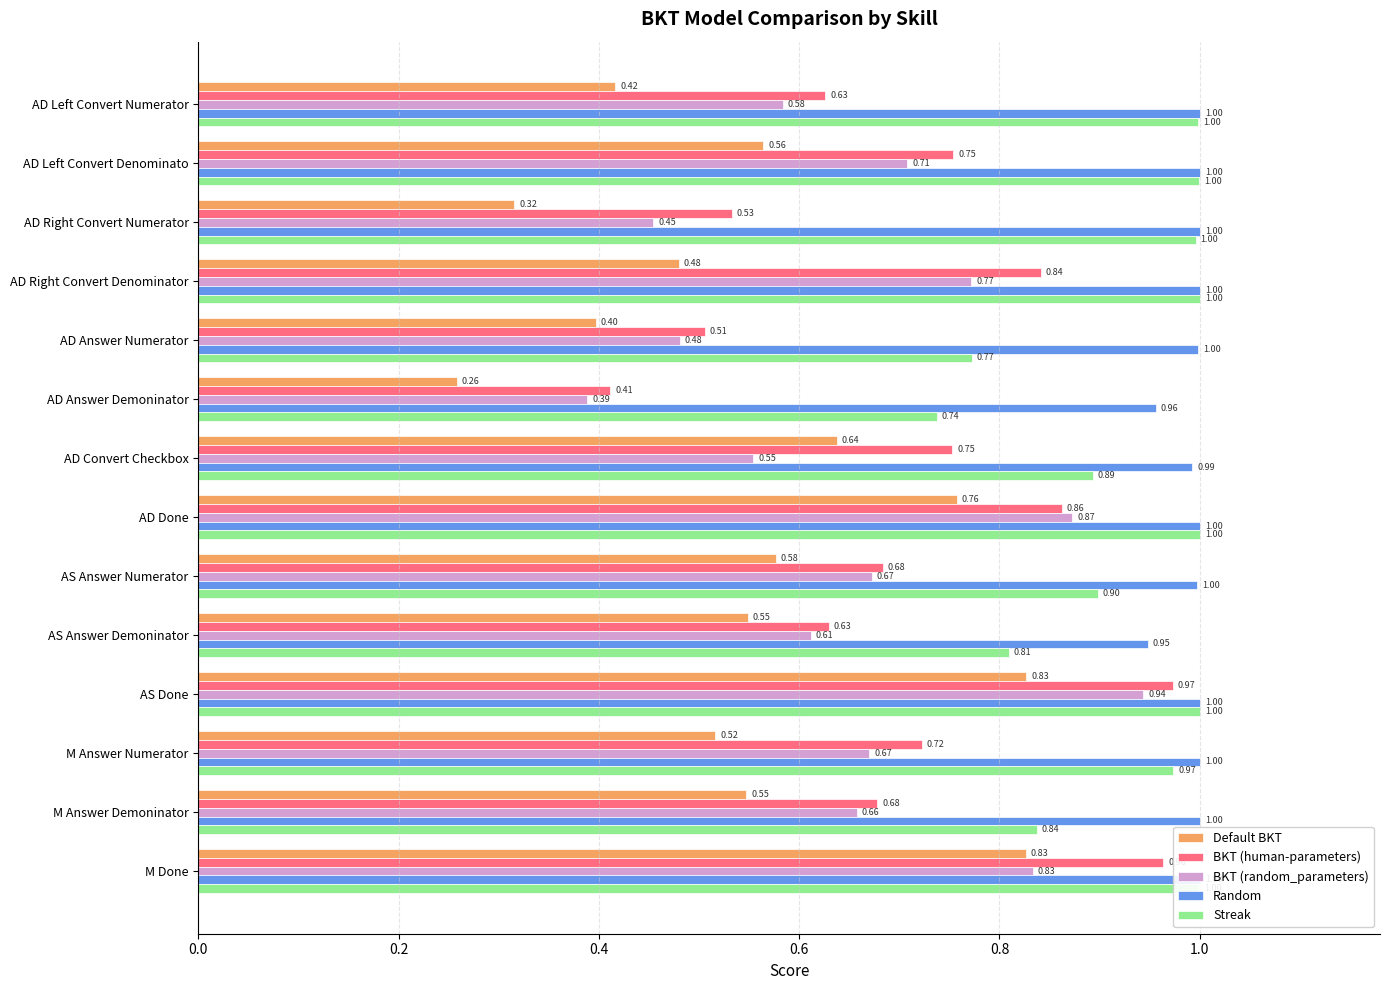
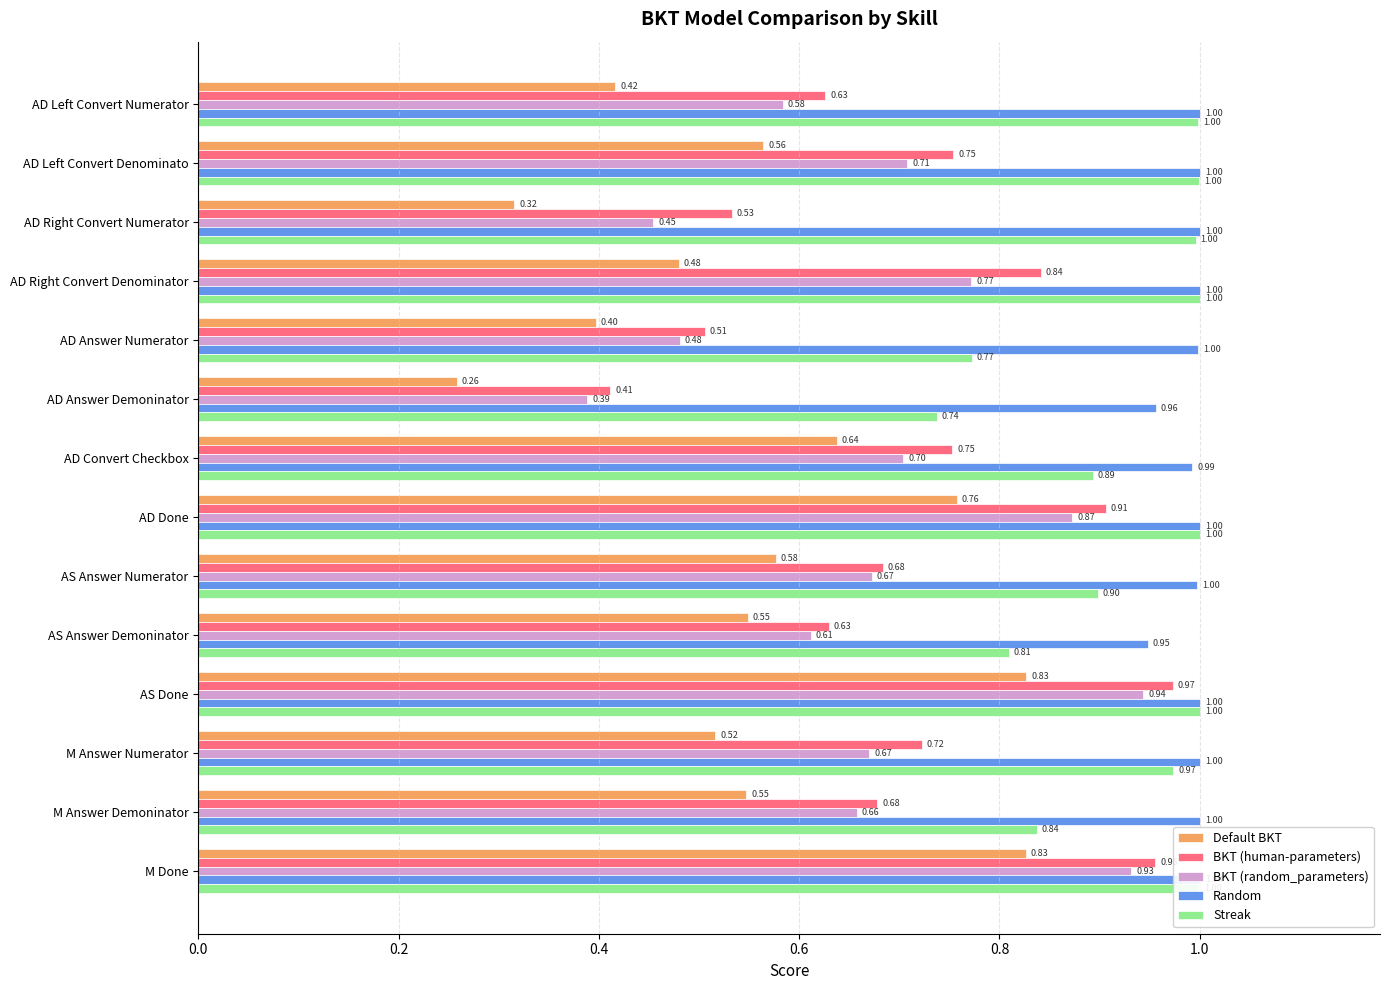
BKT (random_parameters), AD Convert Checkbox: 0.55 -> 0.70
BKT (human-parameters), AD Done: 0.86 -> 0.91
BKT (human-parameters), M Done: 0.964 -> 0.956
BKT (random_parameters), M Done: 0.83 -> 0.93
